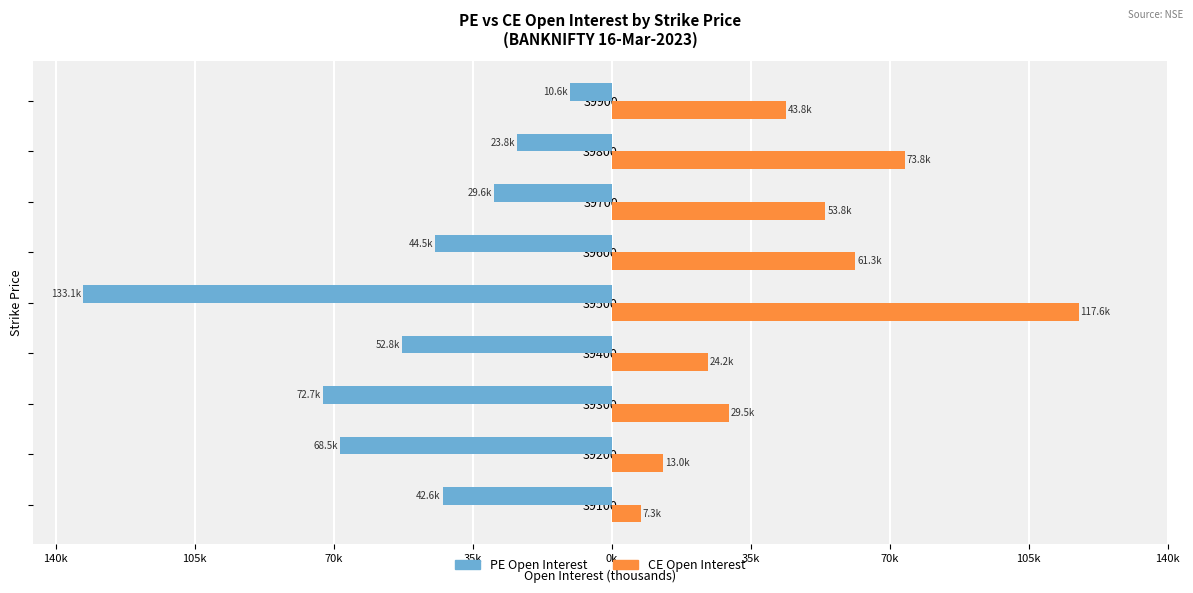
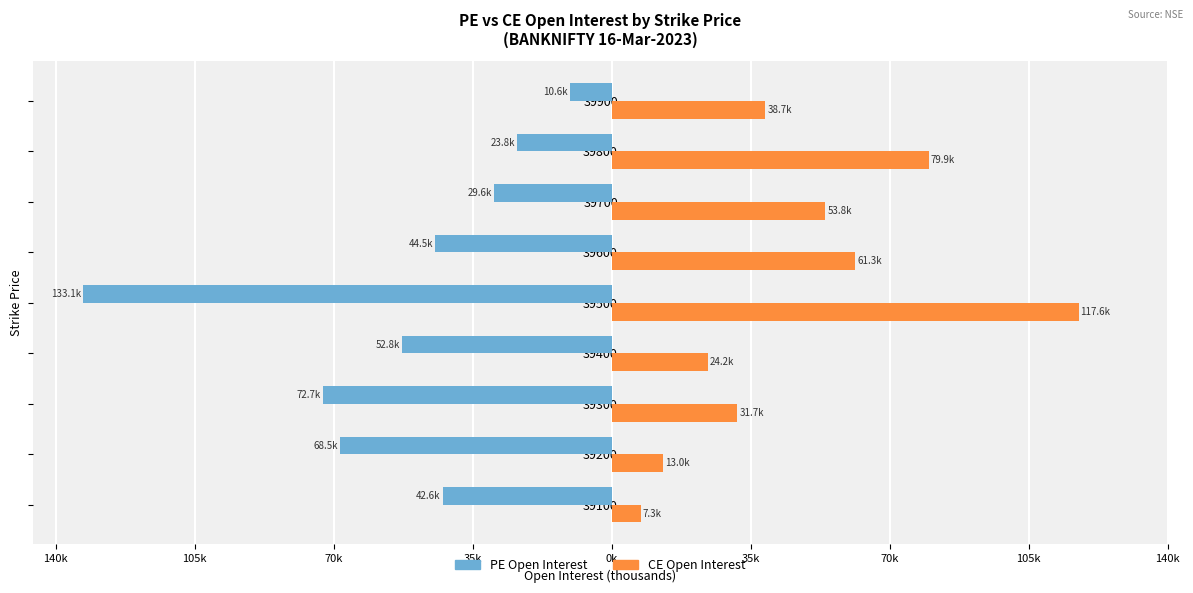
CE Open Interest, 39900: 43.8k -> 38.7k
CE Open Interest, 39800: 73.8k -> 79.9k
CE Open Interest, 39300: 29.5k -> 31.7k
